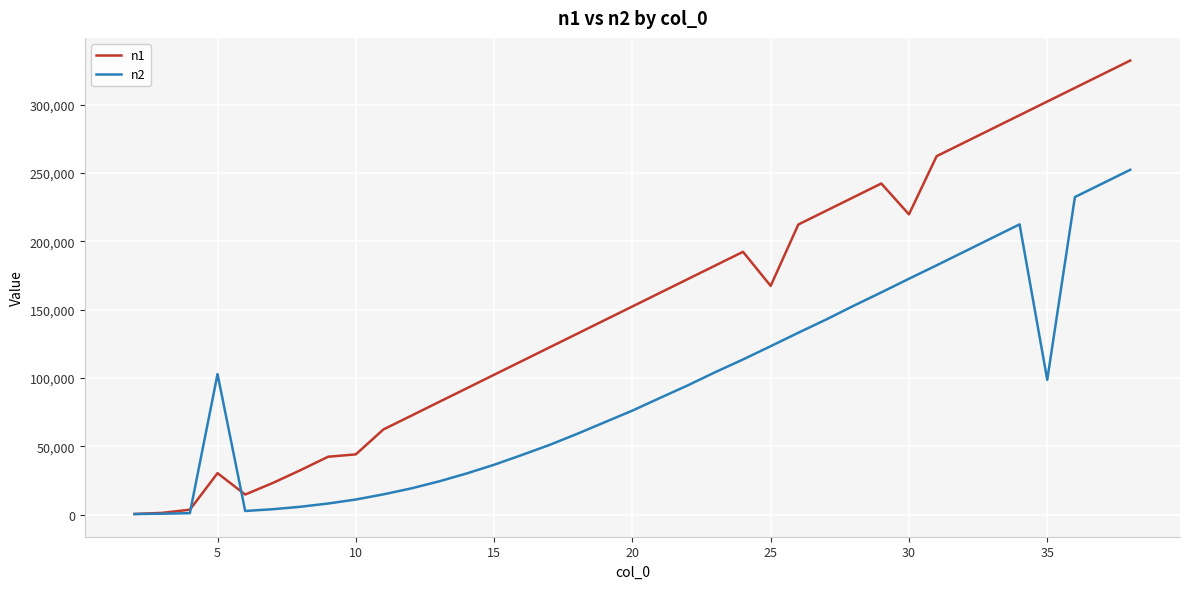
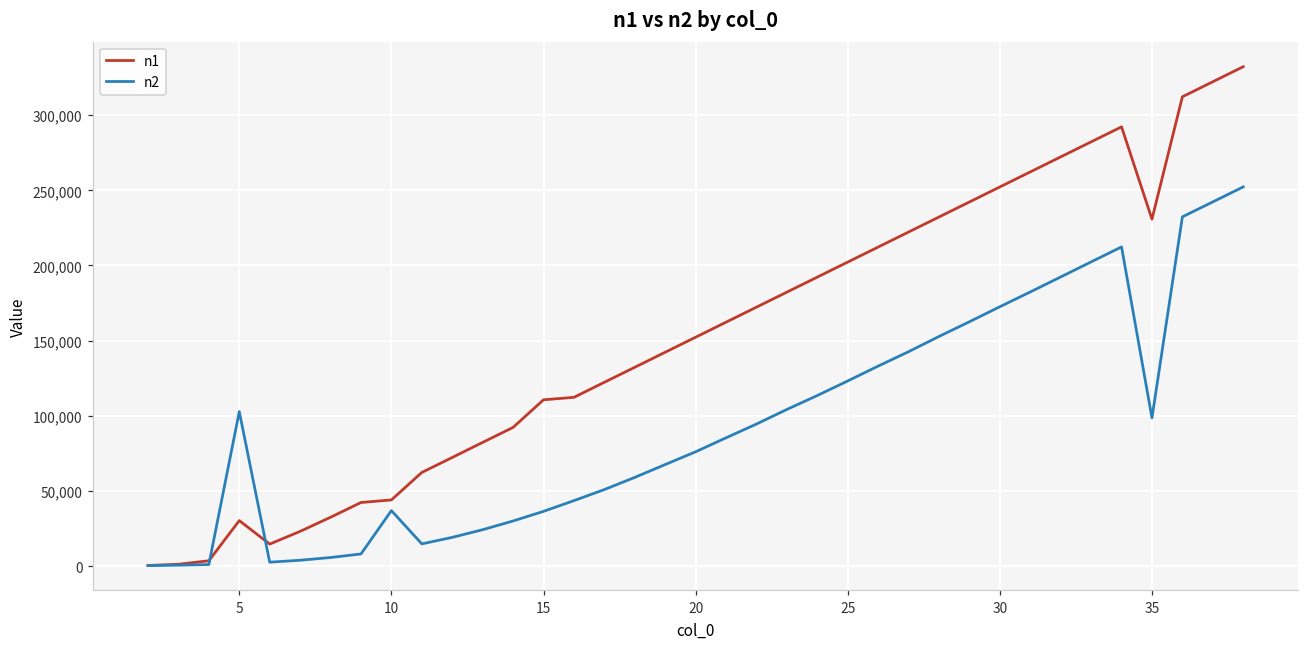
n2, 10: 11,000 -> 37,000
n1, 15: 102,000 -> 111,000
n1, 25: 167,000 -> 202,000
n1, 30: 220,000 -> 252,000
n1, 35: 302,000 -> 231,000
